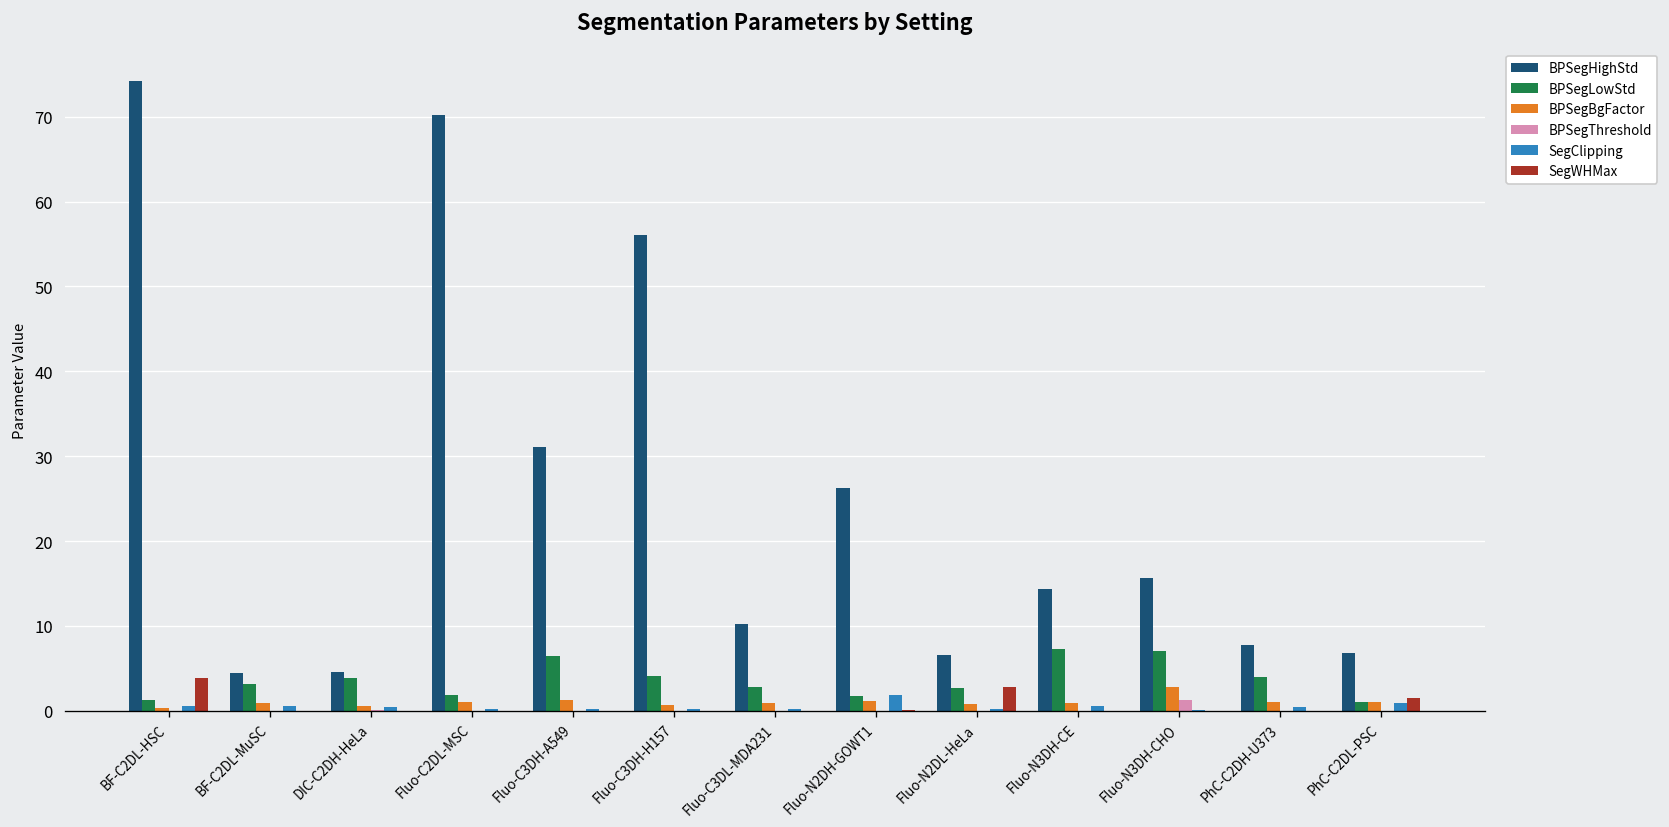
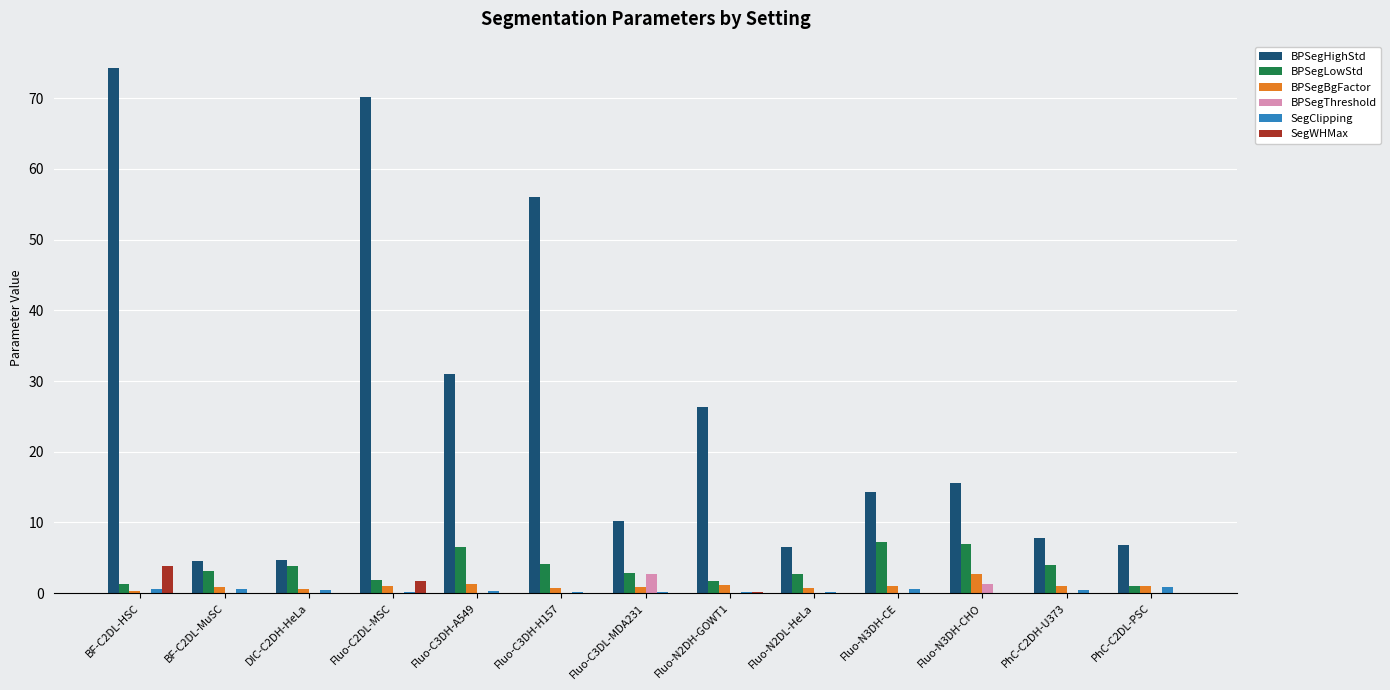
SegWHMax, Fluo-C2DL-MSC: 0 -> 2
BPSegThreshold, Fluo-C3DL-MDA231: 0 -> 3
SegClipping, Fluo-N2DH-GOWT1: 2 -> 0
SegWHMax, Fluo-N2DL-HeLa: 3 -> 0
SegWHMax, PhC-C2DL-PSC: 1 -> 0
